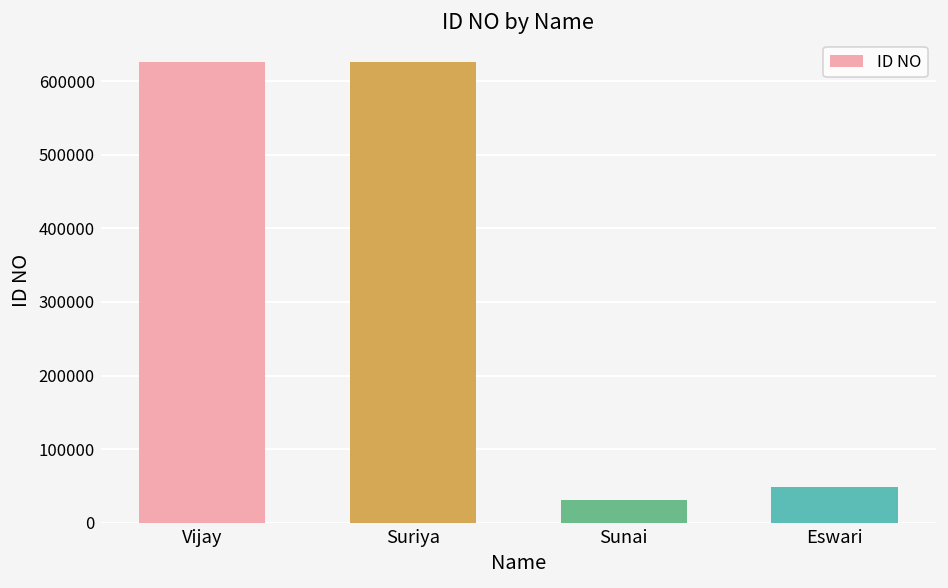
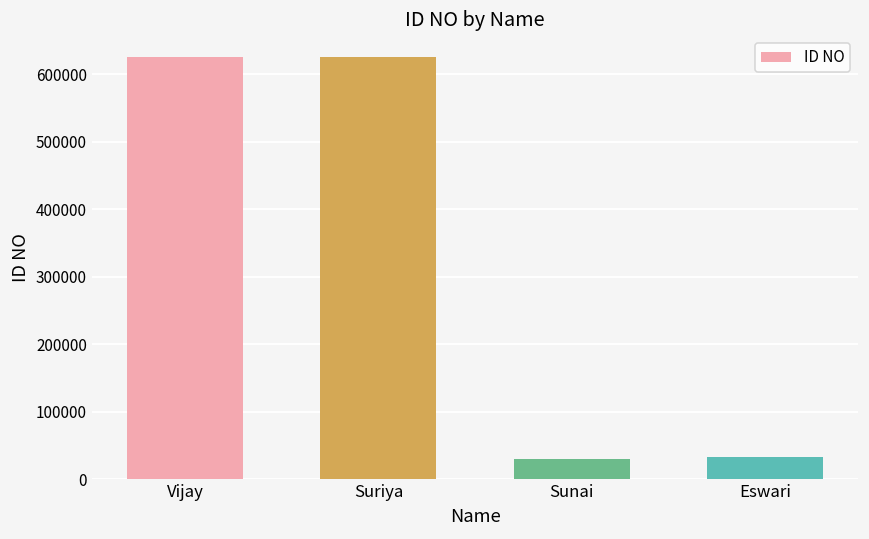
Eswari: 50000 -> 30000
